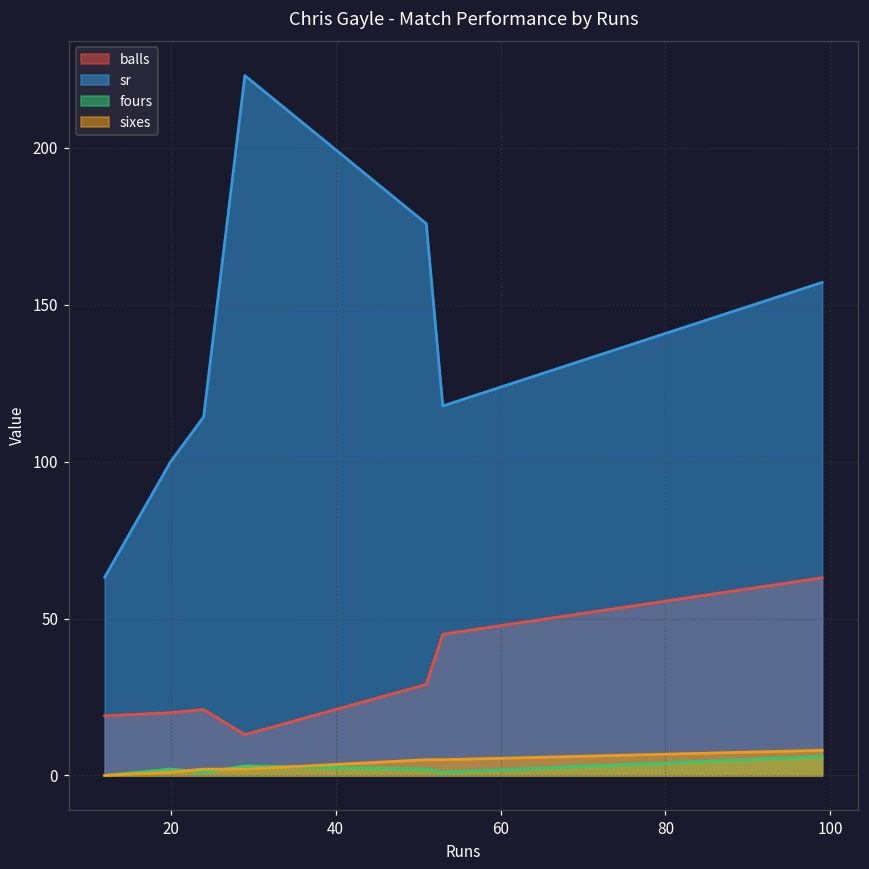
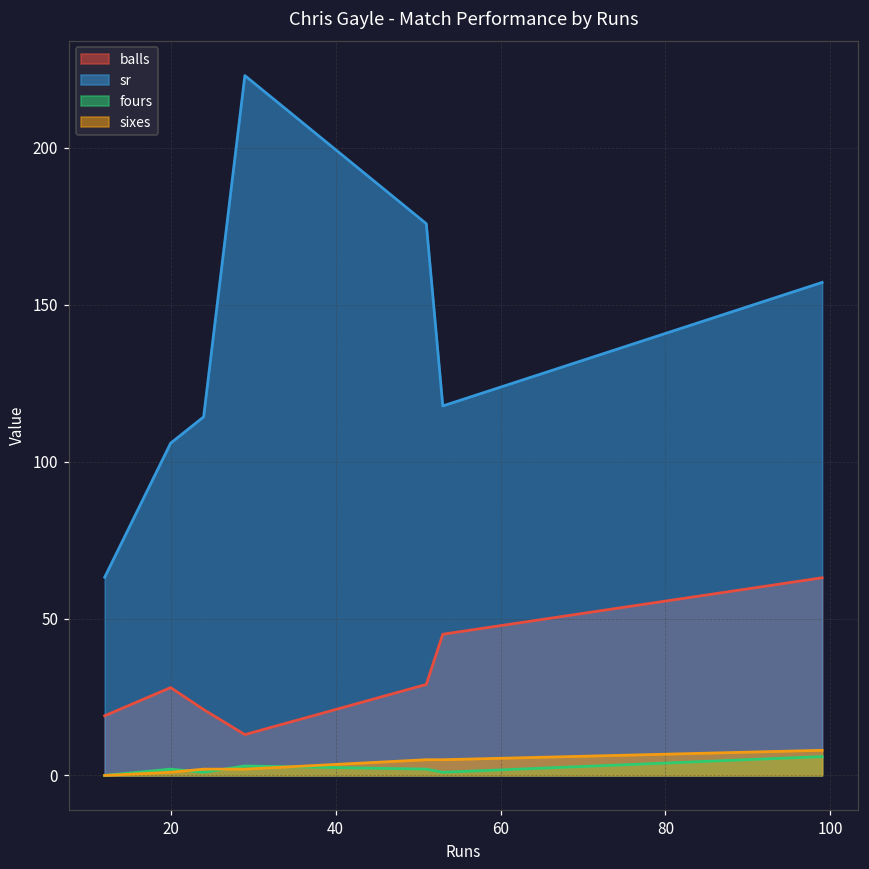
balls, 20: 20 -> 28
sr, 20: 100 -> 106
